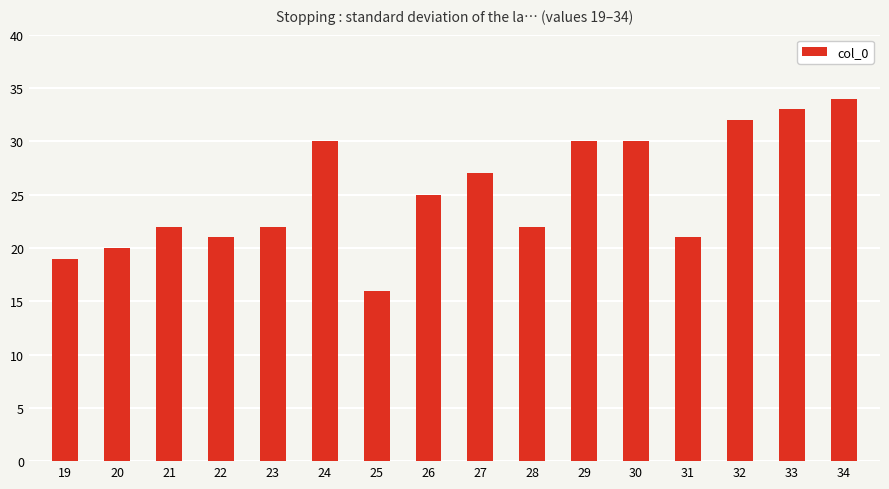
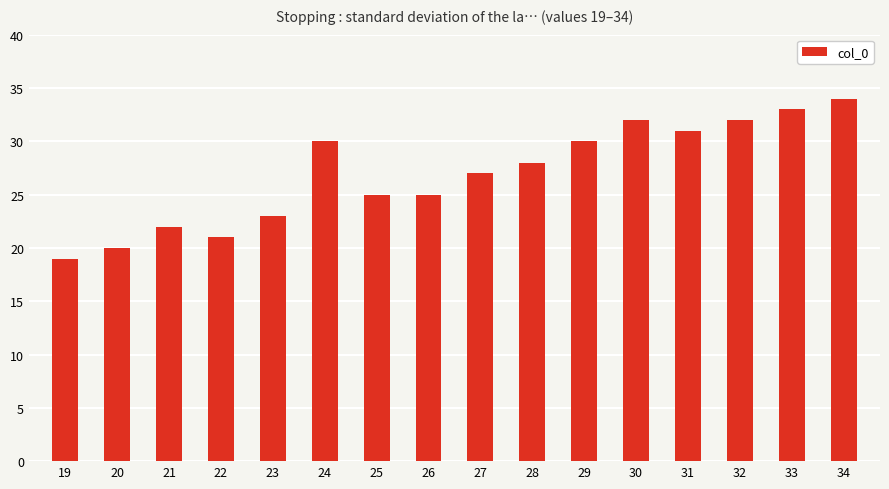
23: 22 -> 23
25: 16 -> 25
28: 22 -> 28
30: 30 -> 32
31: 21 -> 31
